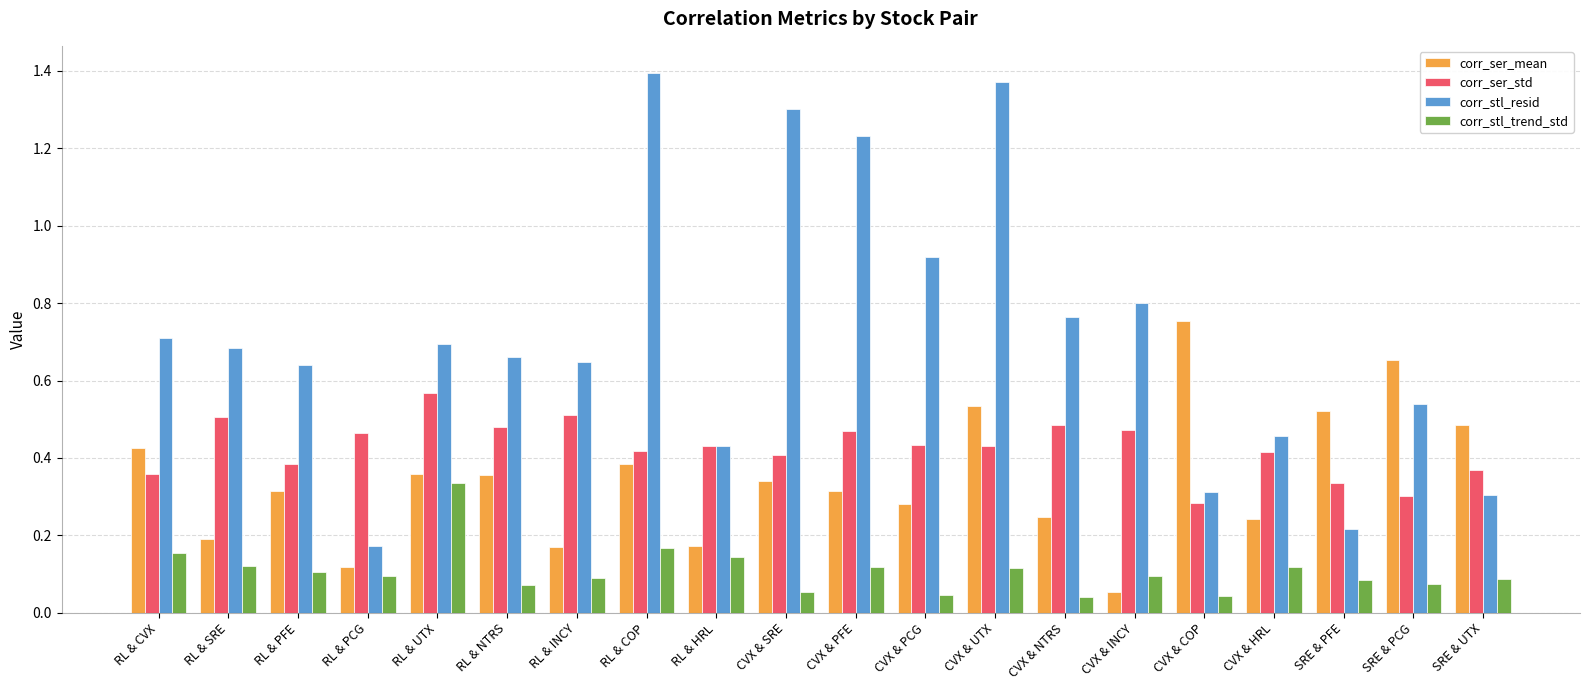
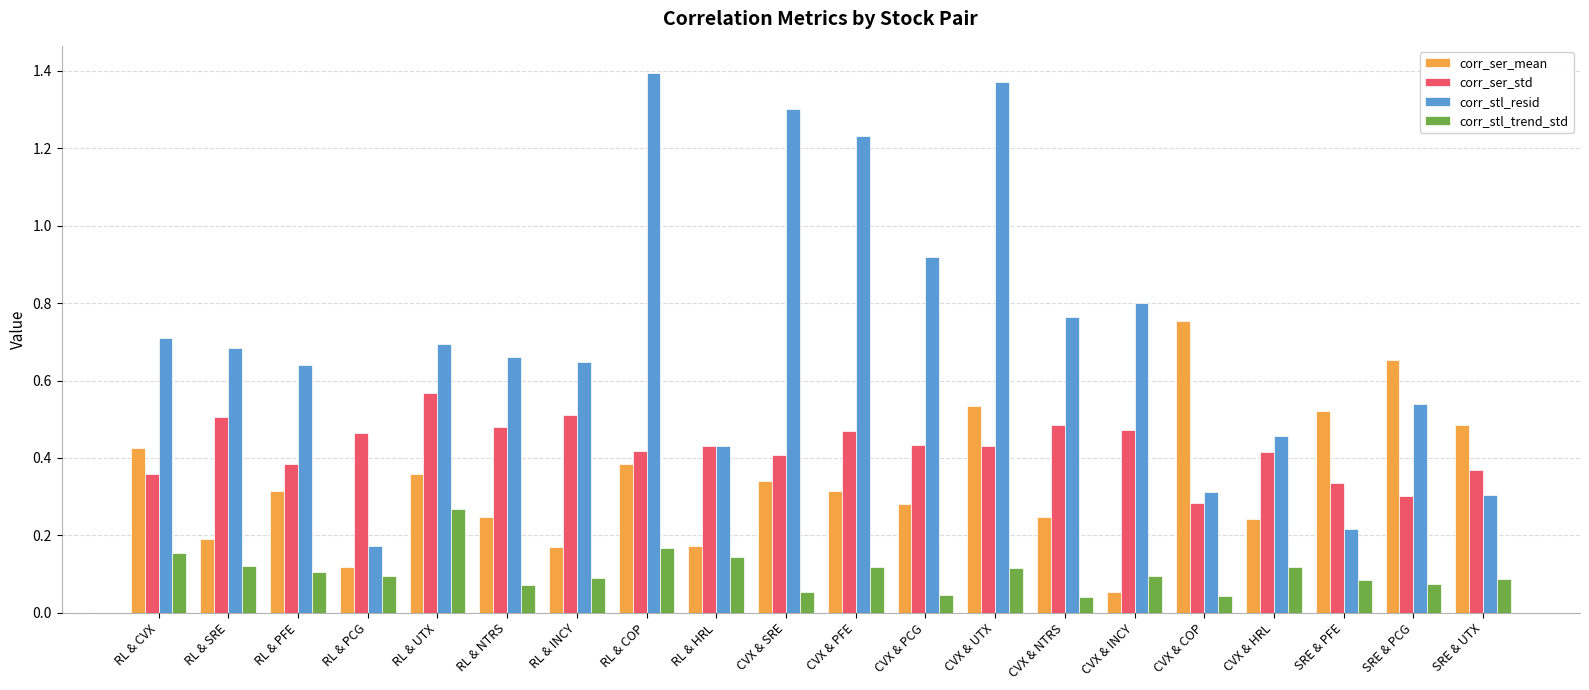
corr_stl_trend_std, RL & UTX: 0.34 -> 0.27
corr_ser_mean, RL & NTRS: 0.36 -> 0.25
